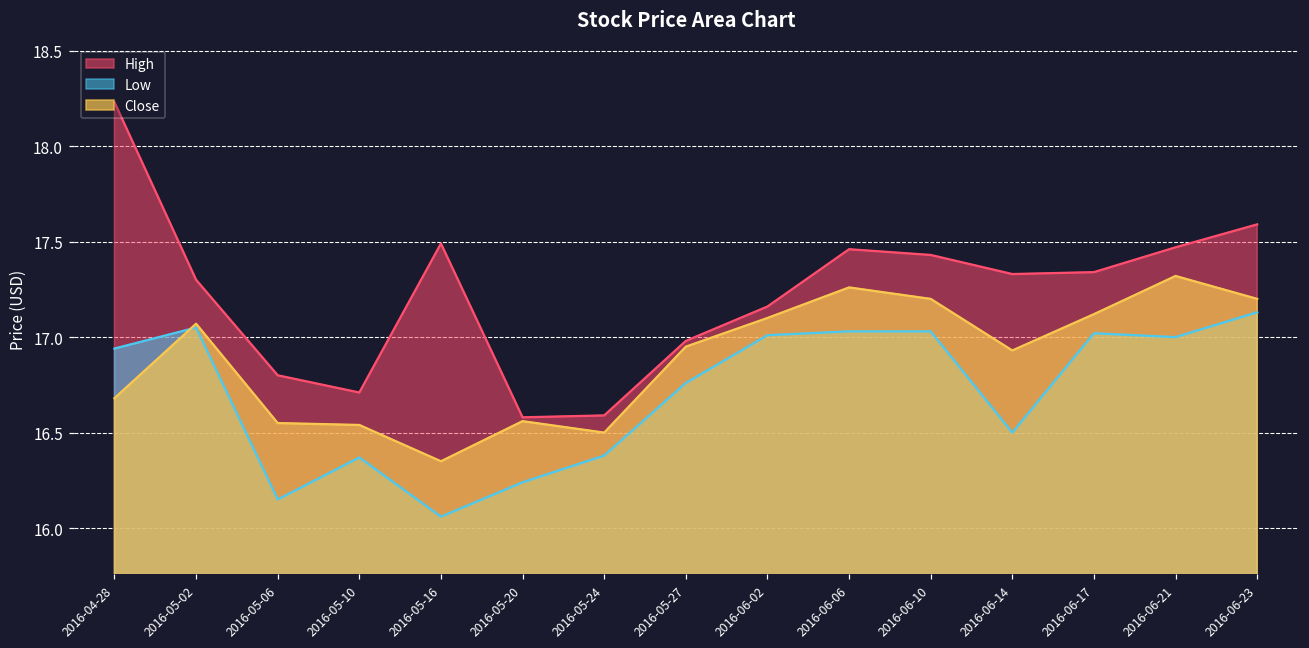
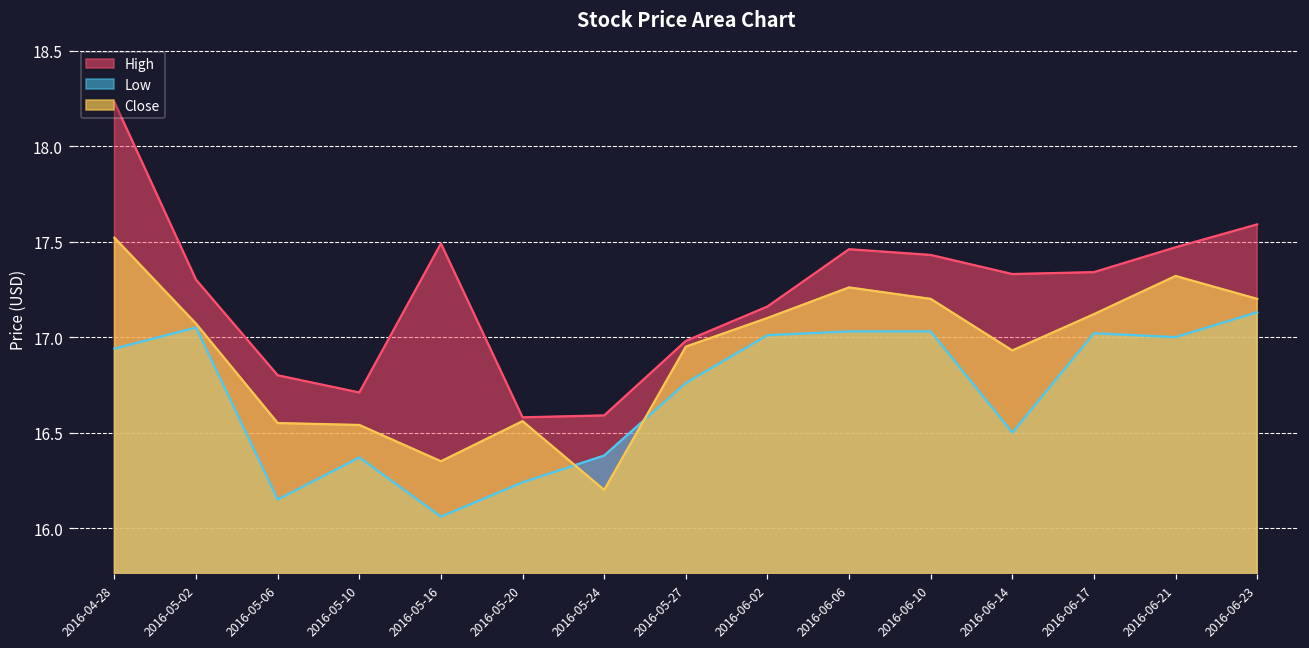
Close, 2016-04-28: 16.68 -> 17.52
Close, 2016-05-24: 16.5 -> 16.2
